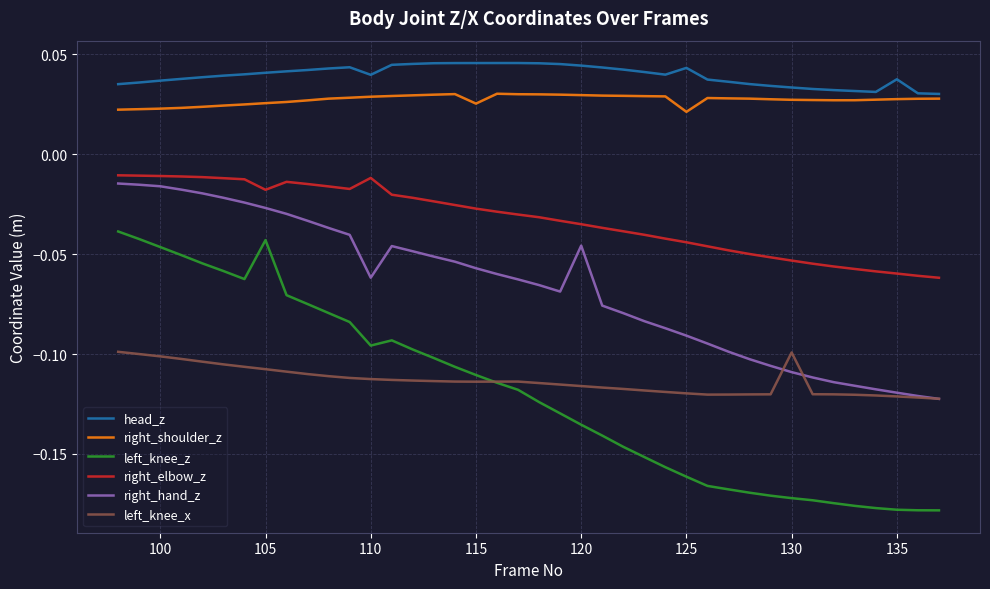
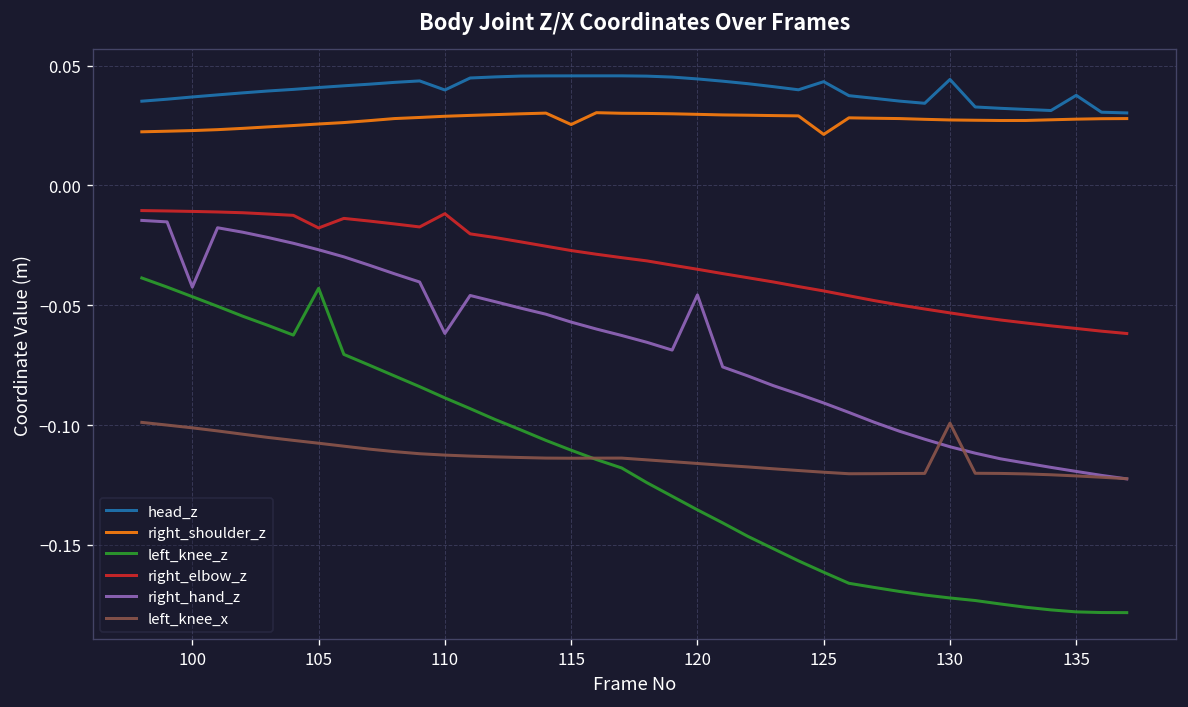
right_hand_z, 100: -0.016 -> -0.042
left_knee_z, 110: -0.096 -> -0.089
head_z, 130: 0.033 -> 0.044
